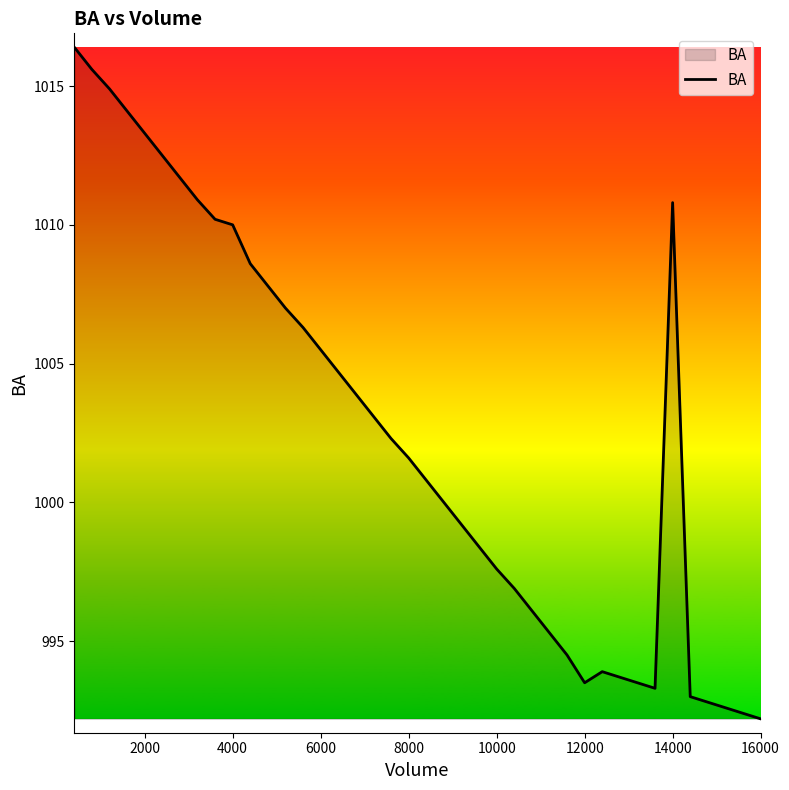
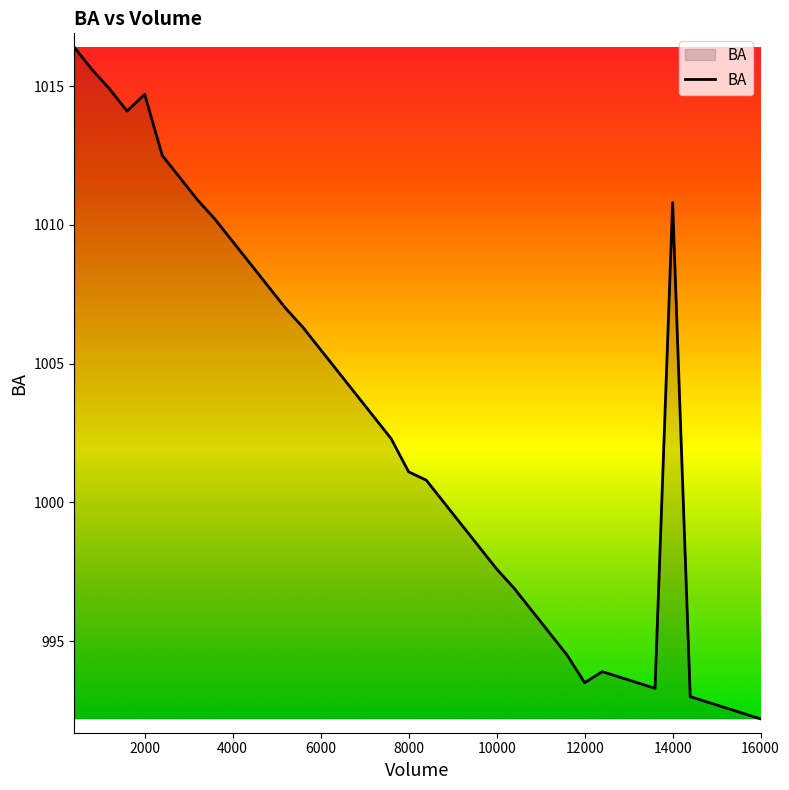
2000: 1013.3 -> 1014.7
4000: 1010.0 -> 1009.4
8000: 1001.6 -> 1001.1
